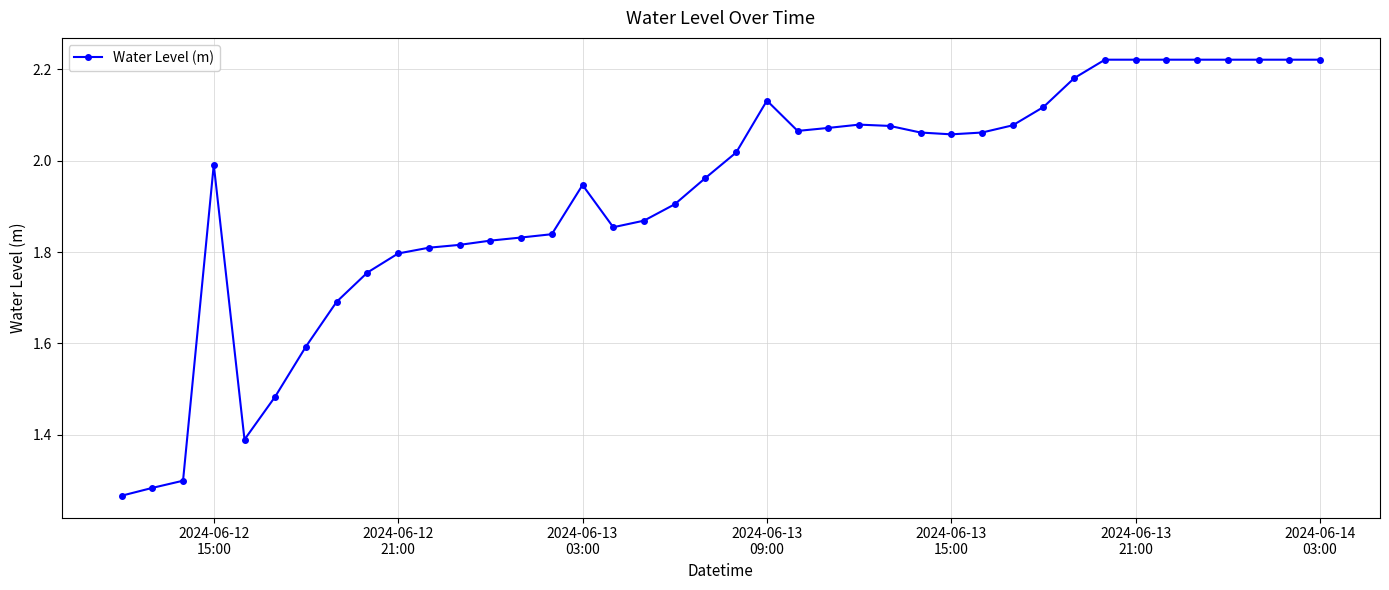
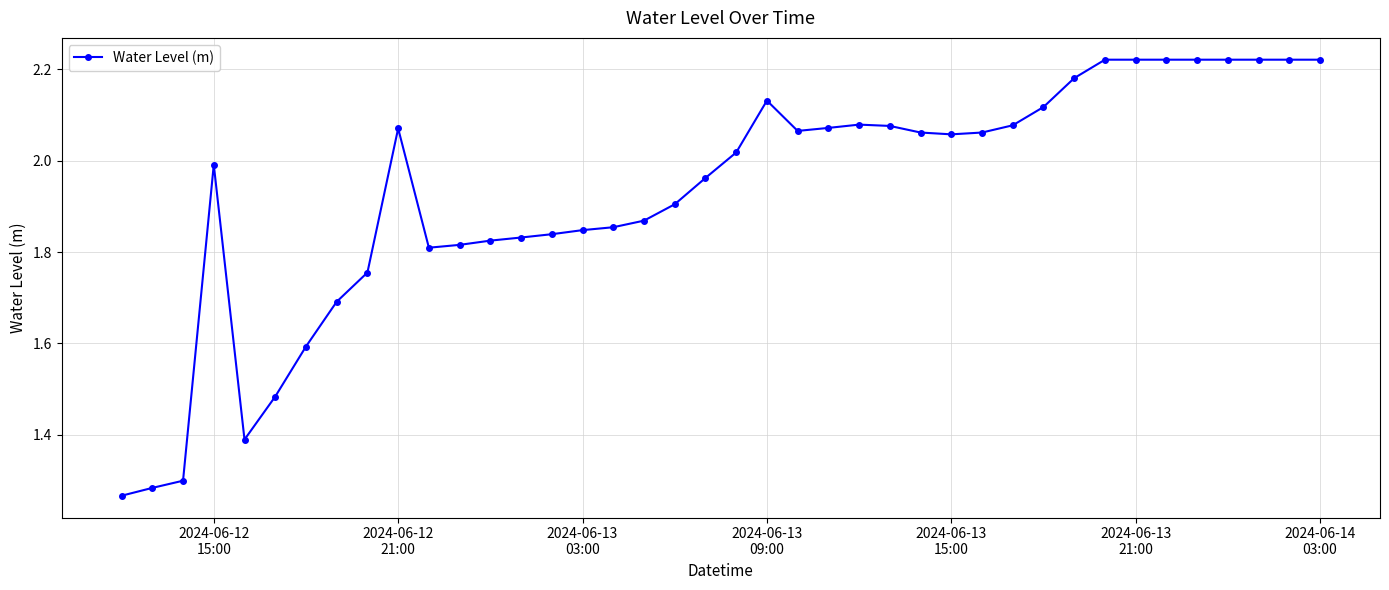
2024-06-12 21:00: 1.80 -> 2.07
2024-06-13 03:00: 1.95 -> 1.85
